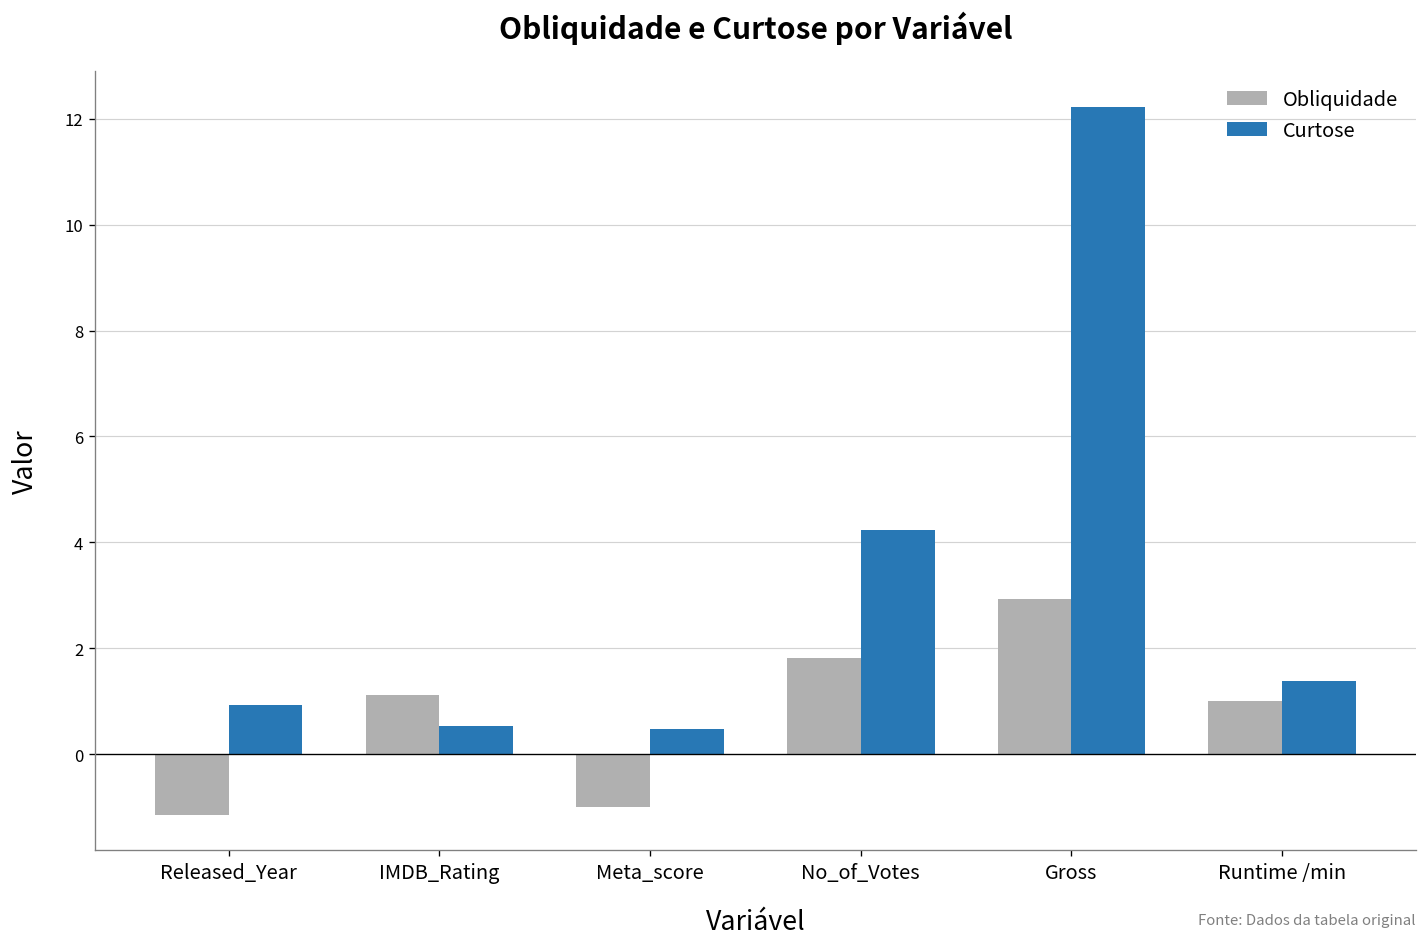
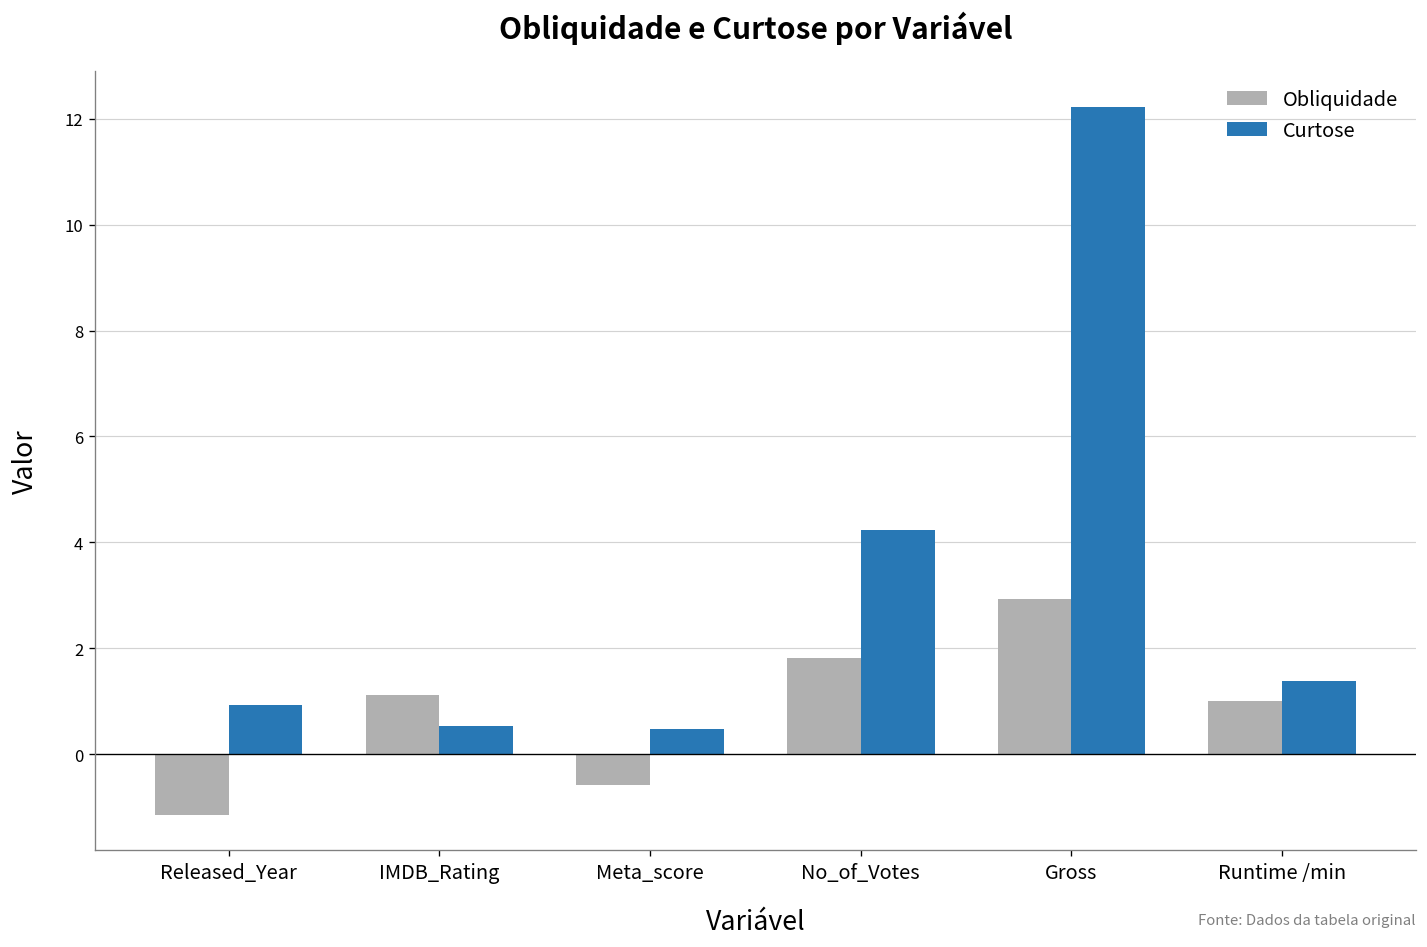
Obliquidade, Meta_score: -1.0 -> -0.6
